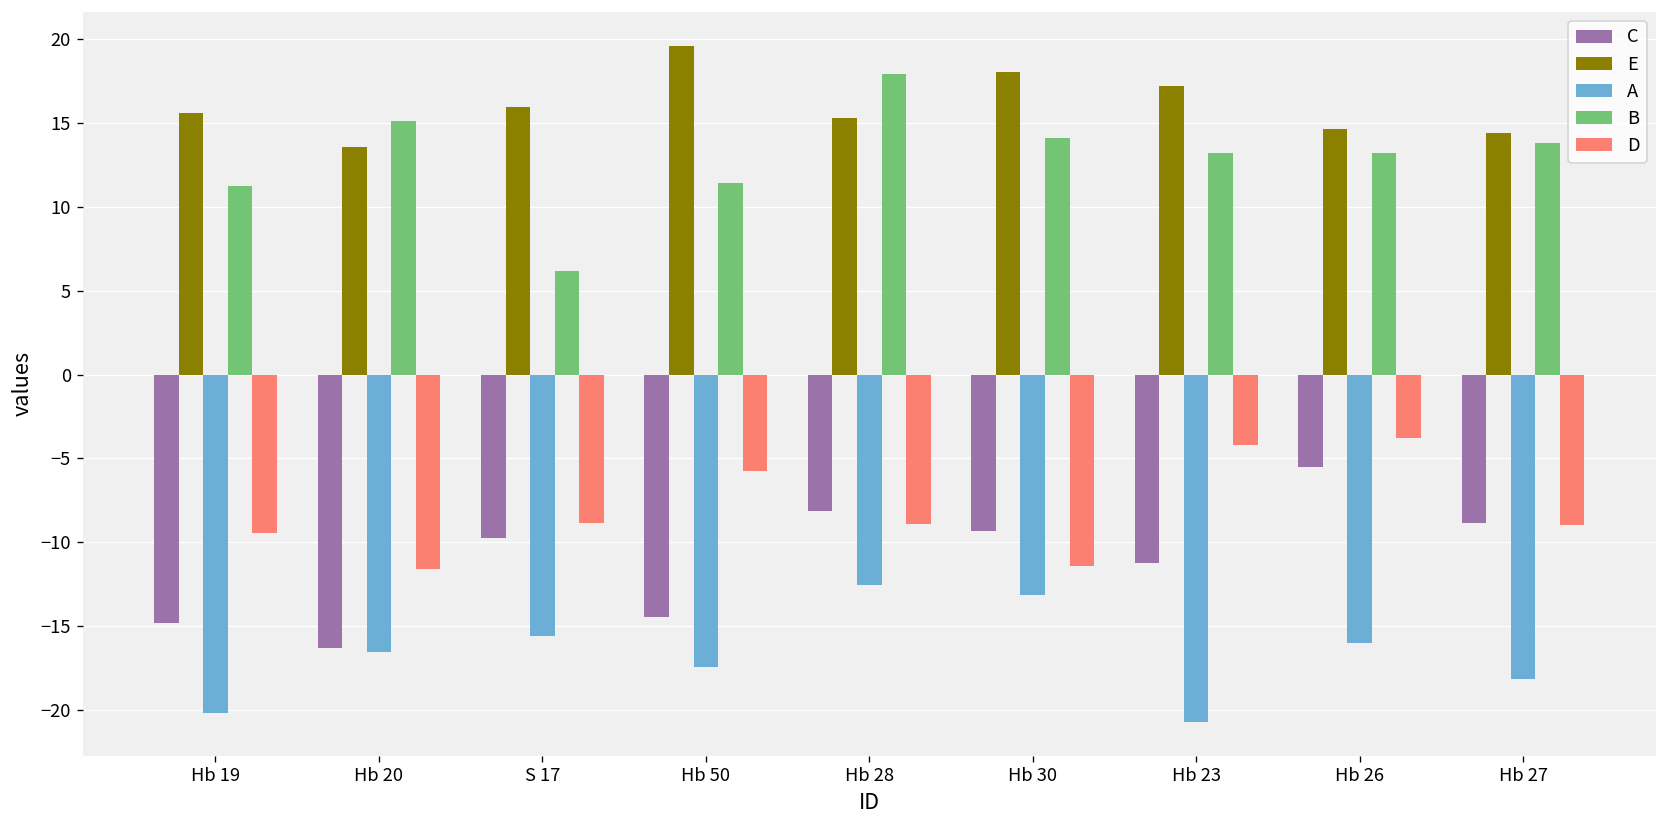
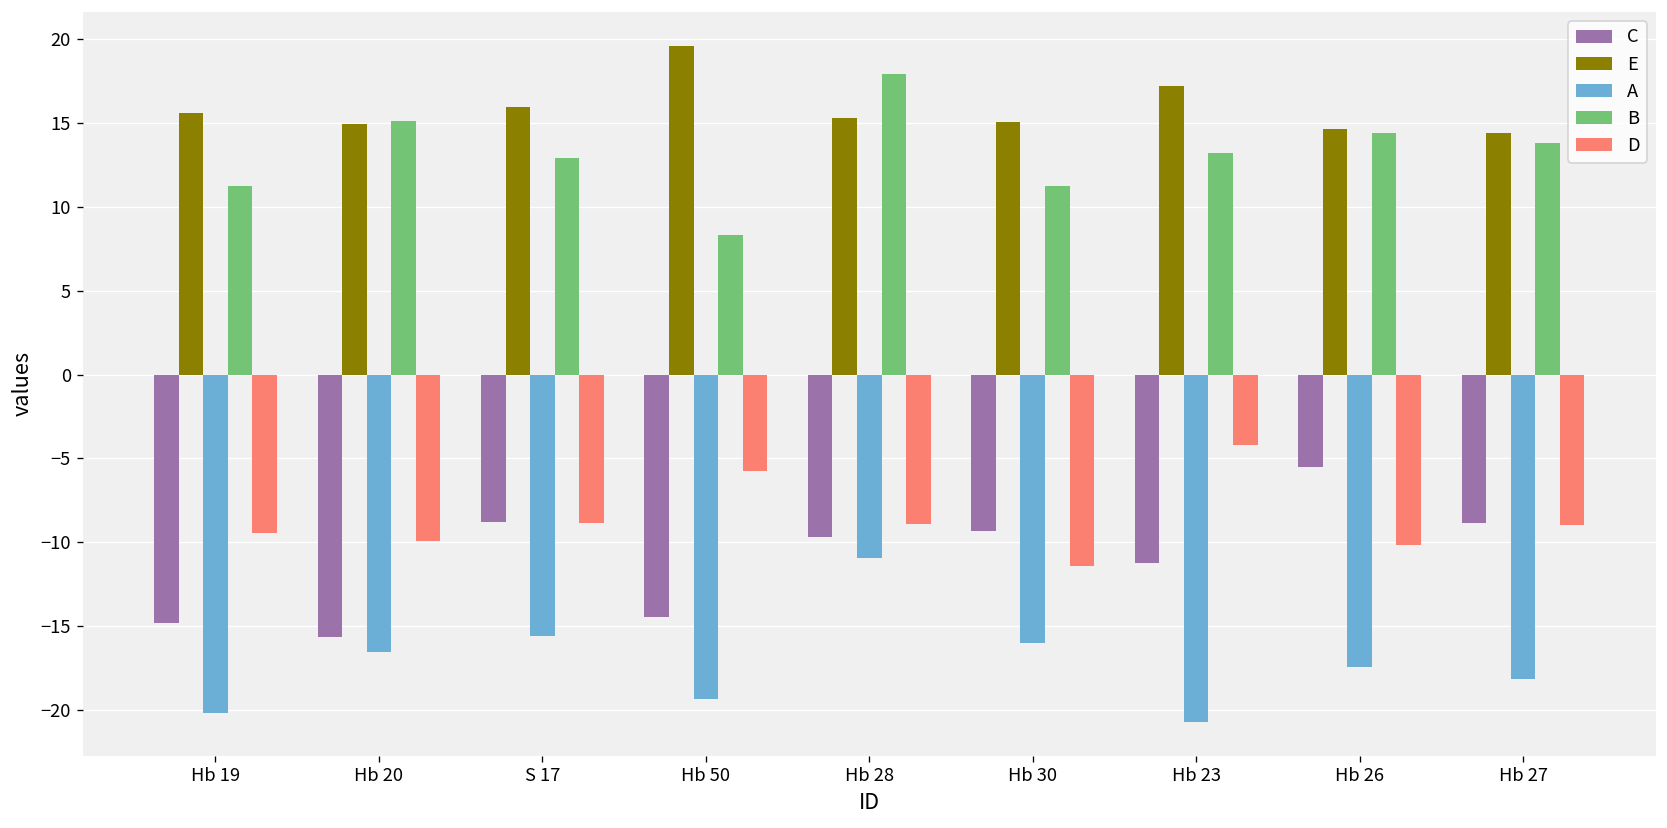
C, Hb 20: -16.3 -> -15.7
E, Hb 20: 13.6 -> 14.9
D, Hb 20: -11.6 -> -9.9
C, S 17: -9.8 -> -8.8
B, S 17: 6.2 -> 12.9
A, Hb 50: -17.5 -> -19.3
B, Hb 50: 11.4 -> 8.3
C, Hb 28: -8.1 -> -9.7
A, Hb 28: -12.5 -> -10.9
E, Hb 30: 18.0 -> 15.0
A, Hb 30: -13.2 -> -16.0
B, Hb 30: 14.1 -> 11.2
A, Hb 26: -16.0 -> -17.4
B, Hb 26: 13.2 -> 14.4
D, Hb 26: -3.8 -> -10.2
